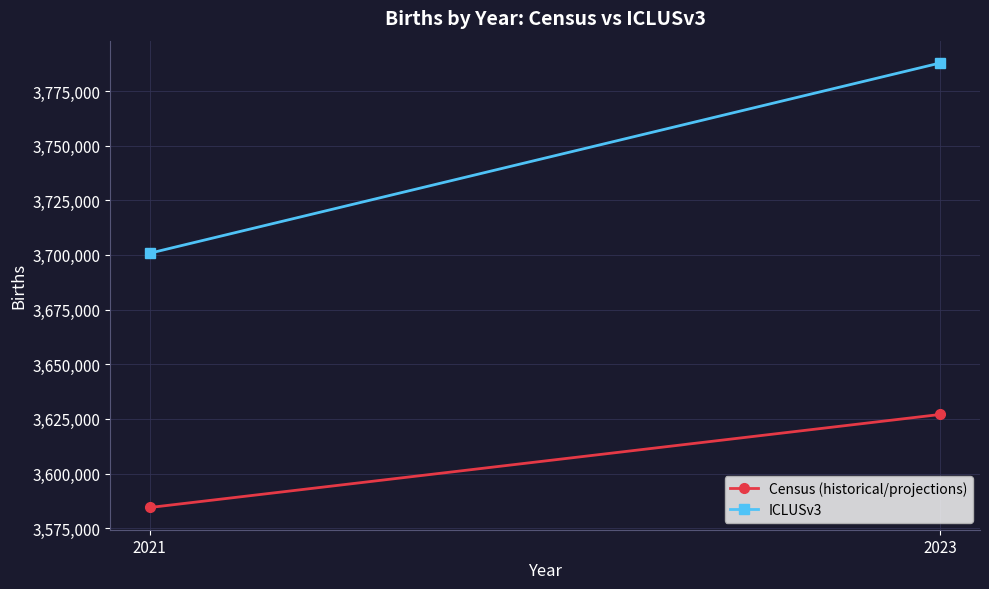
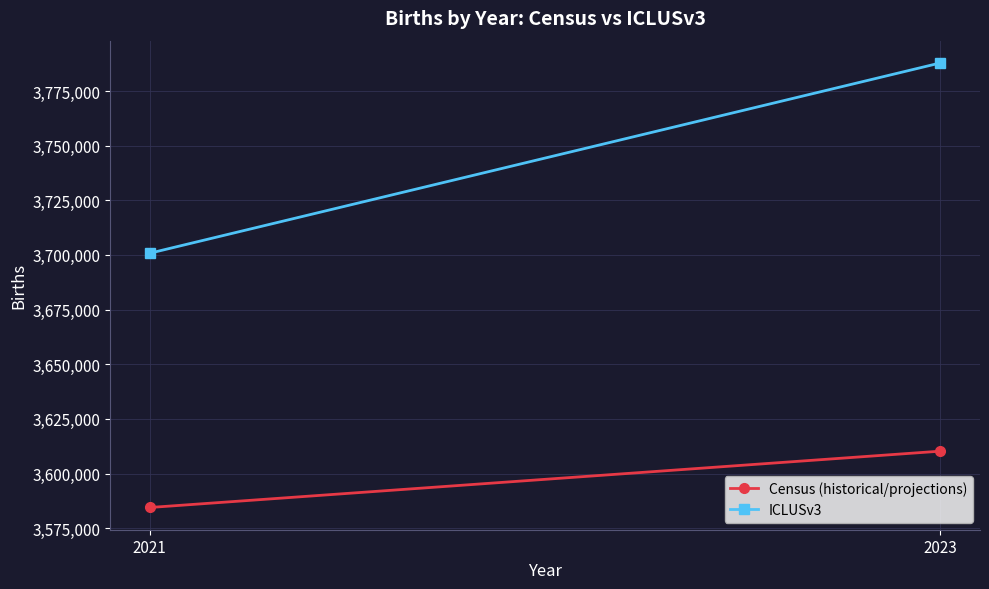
Census (historical/projections), 2023: 3,627,000 -> 3,610,000
